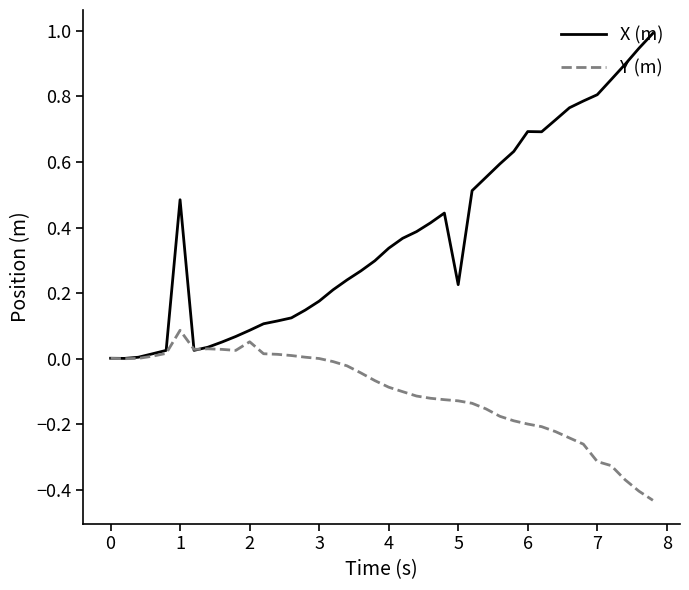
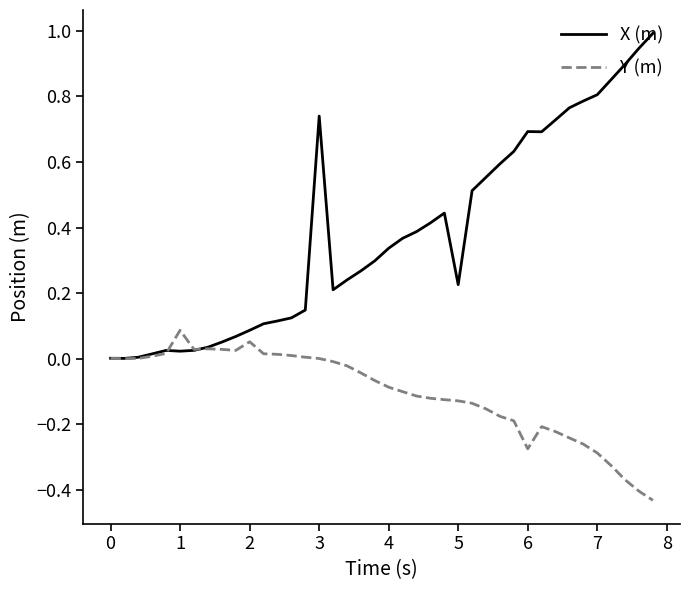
X (m), 1: 0.48 -> 0.02
X (m), 3: 0.18 -> 0.74
Y (m), 6: -0.20 -> -0.28
Y (m), 7: -0.31 -> -0.29
